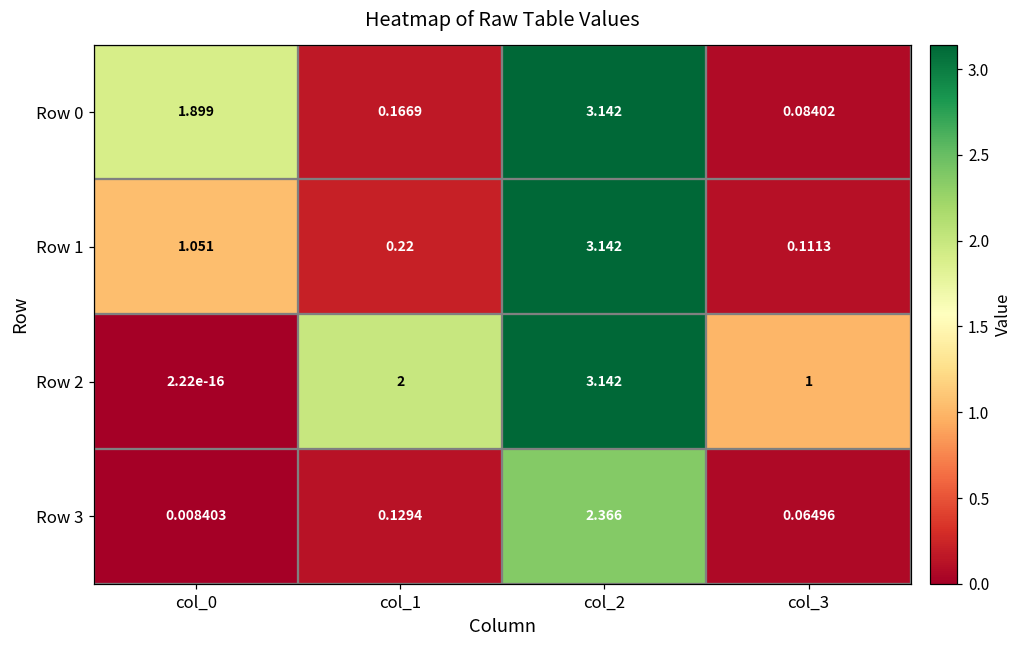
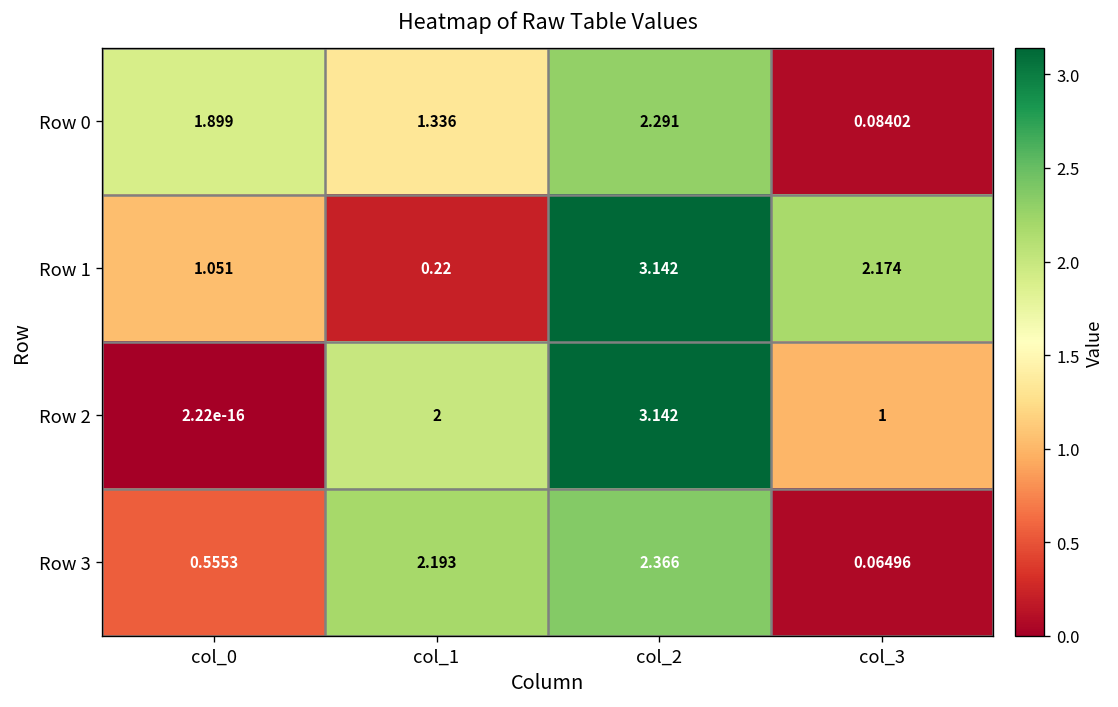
Row 0, col_1: 0.1669 -> 1.336
Row 0, col_2: 3.142 -> 2.291
Row 1, col_3: 0.1113 -> 2.174
Row 3, col_0: 0.008403 -> 0.5553
Row 3, col_1: 0.1294 -> 2.193
